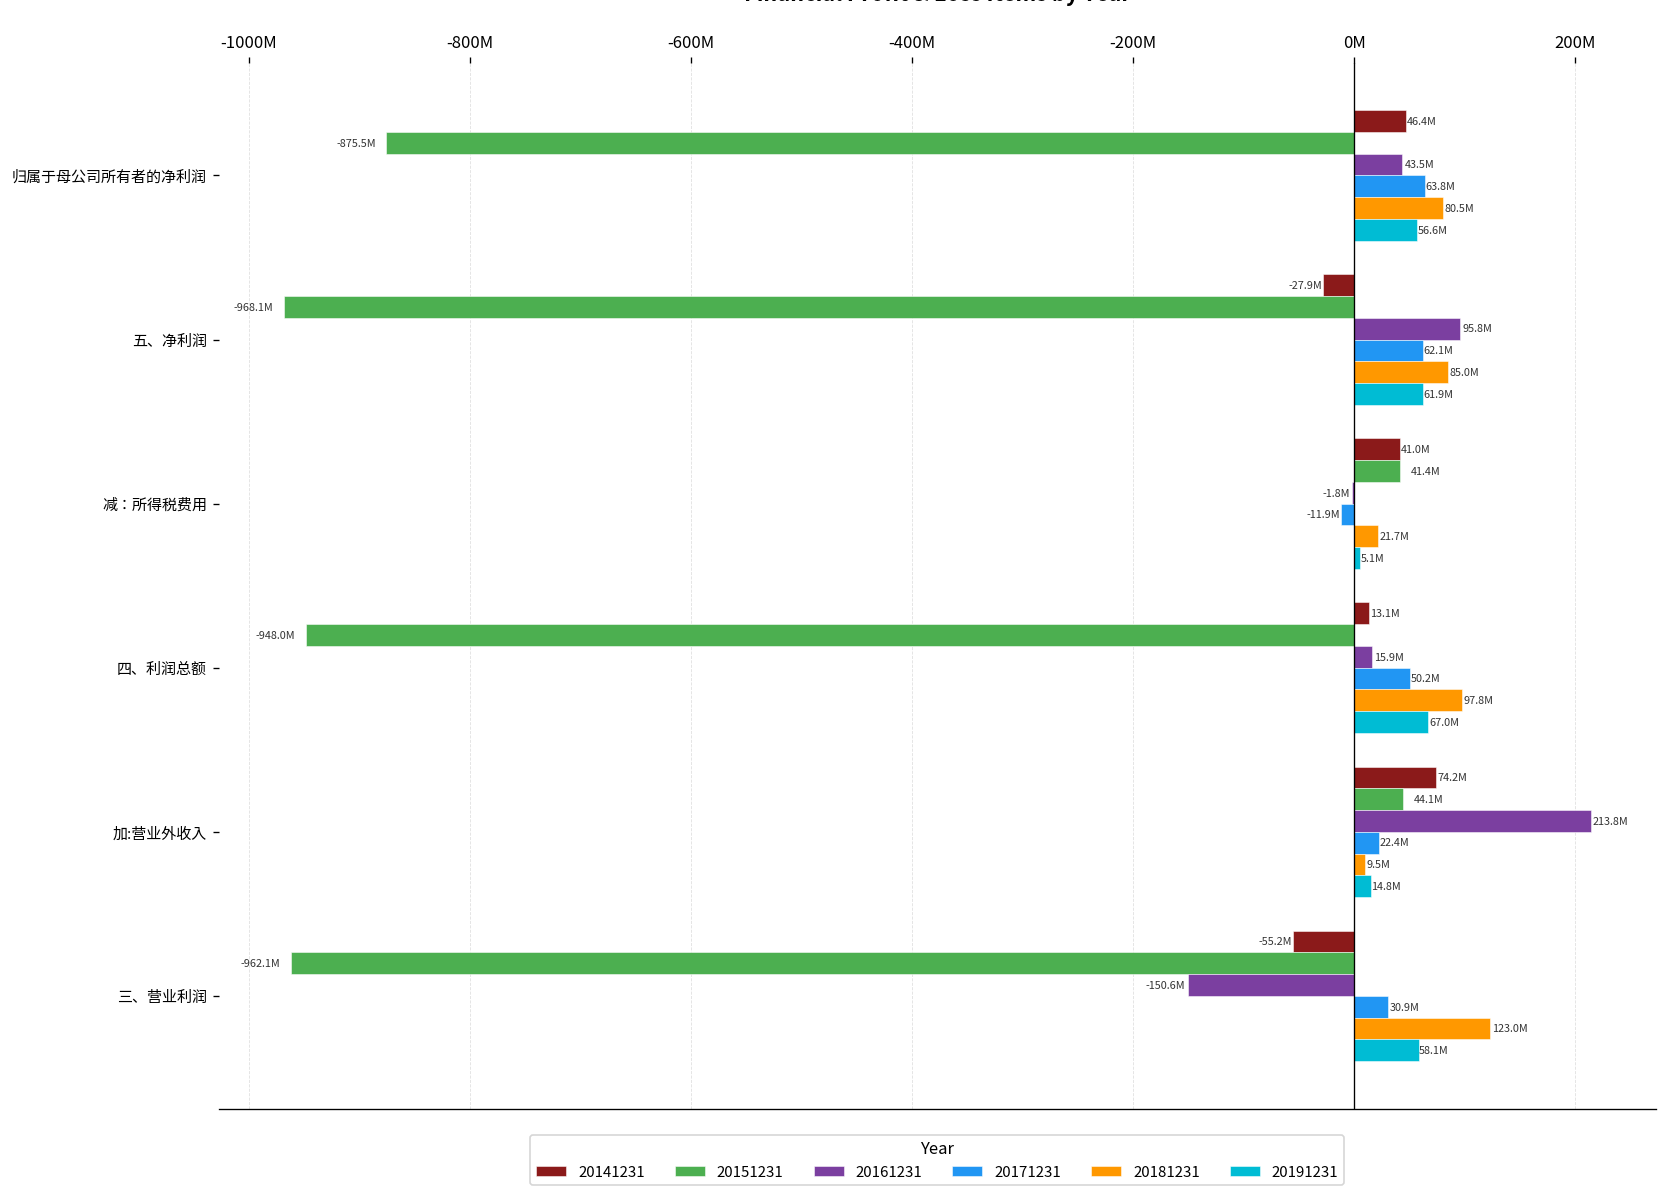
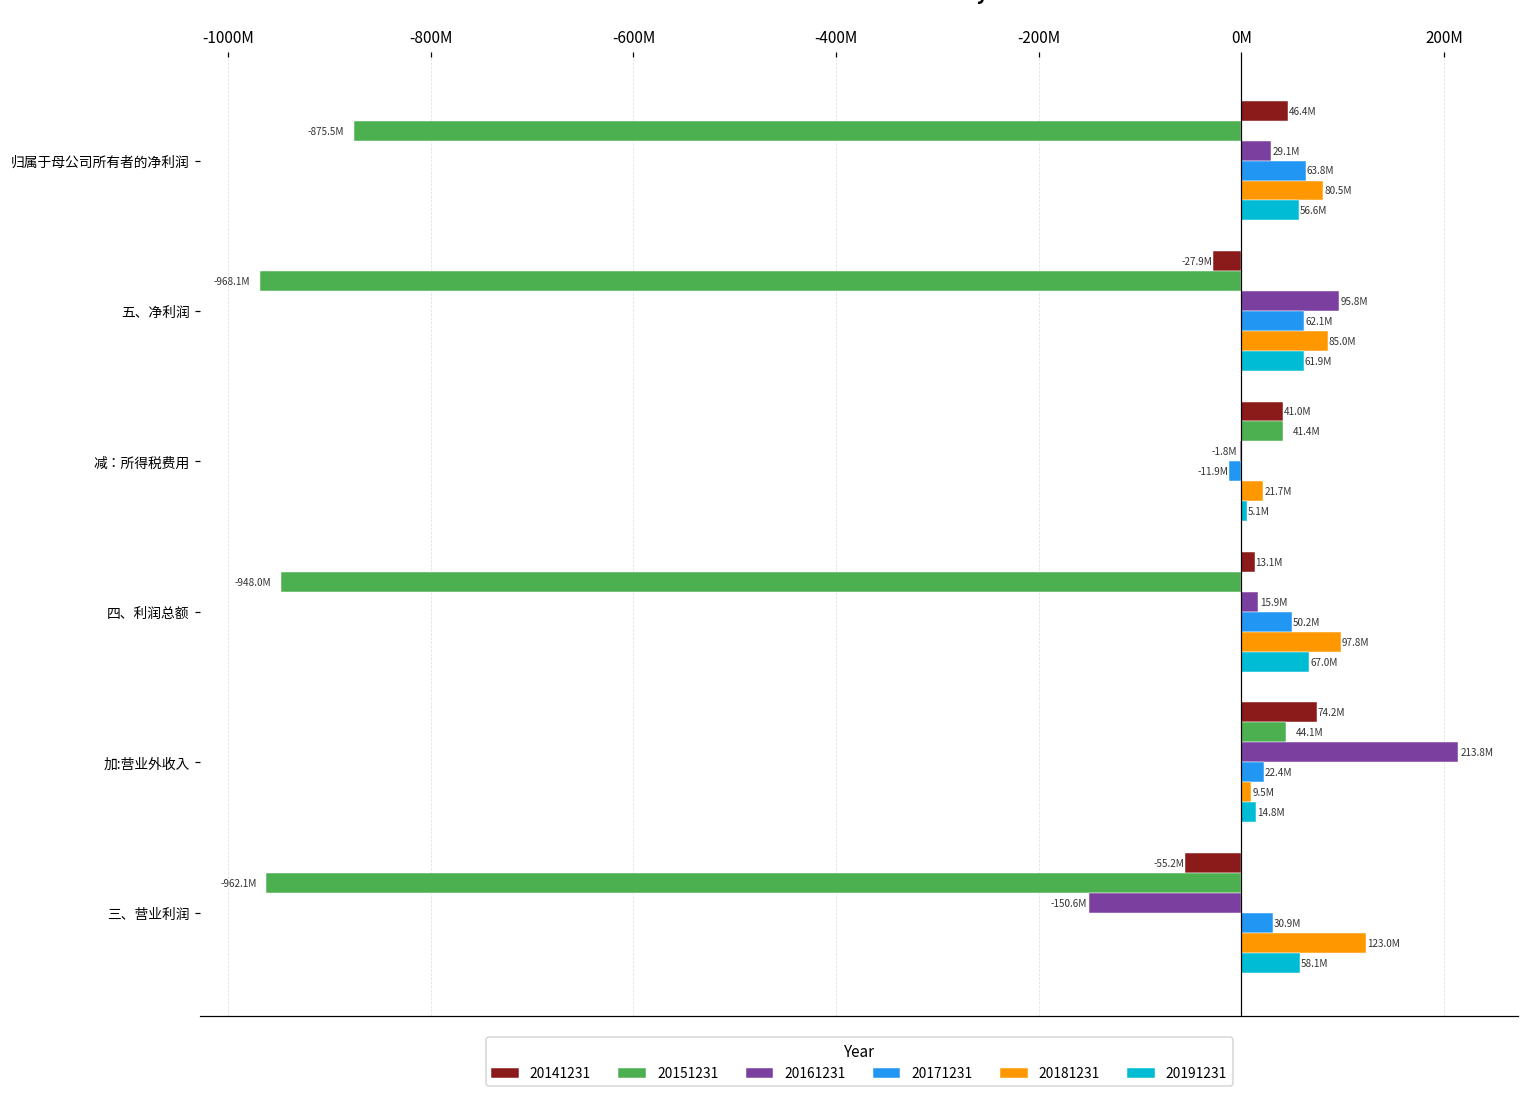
20161231, 归属于母公司所有者的净利润: 43.5M -> 29.1M
